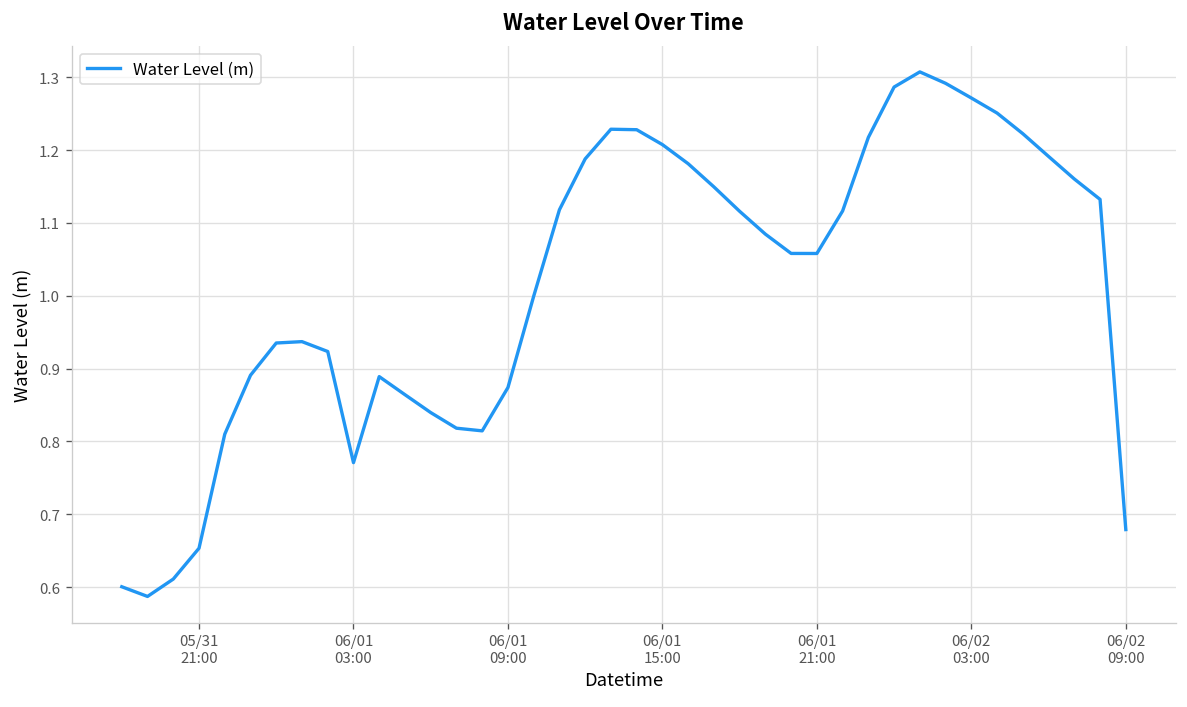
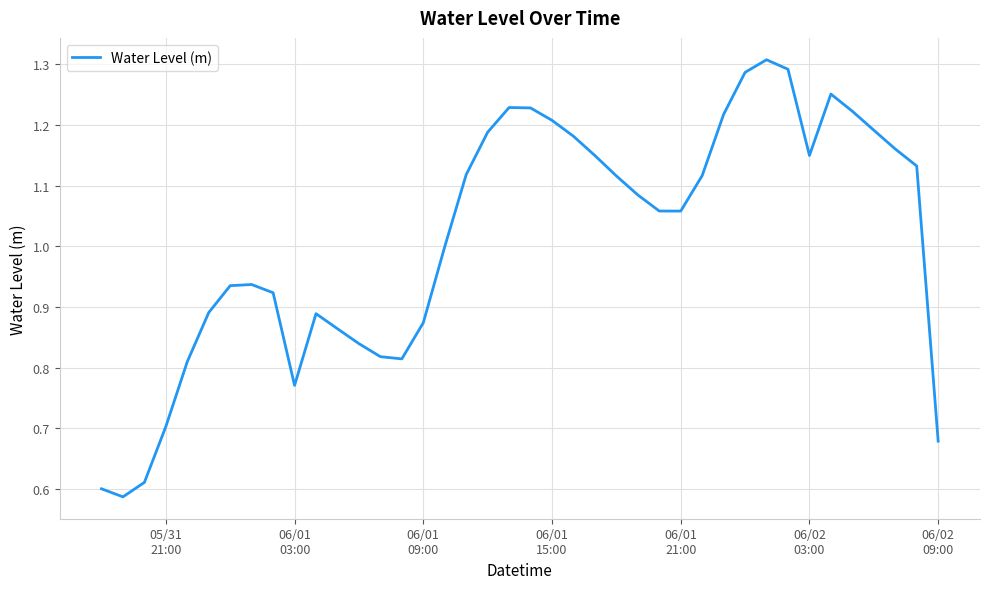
05/31 21:00: 0.65 -> 0.70
06/02 03:00: 1.27 -> 1.15
